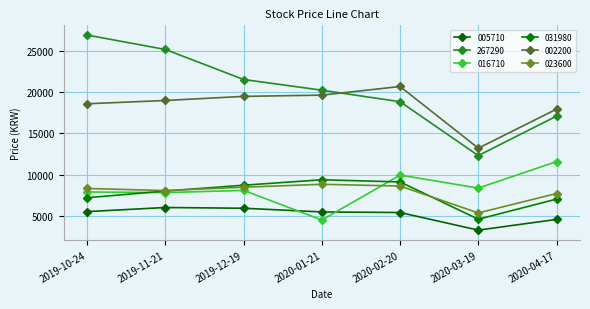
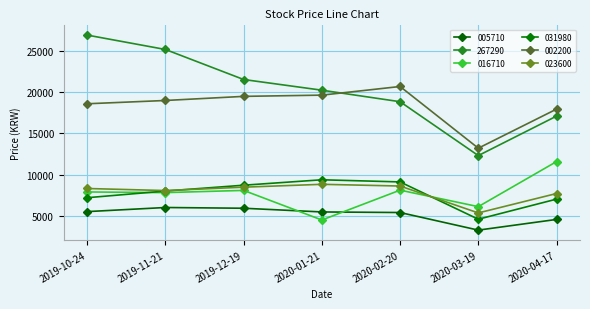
016710, 2020-02-20: 10000 -> 8000
016710, 2020-03-19: 8000 -> 6000
